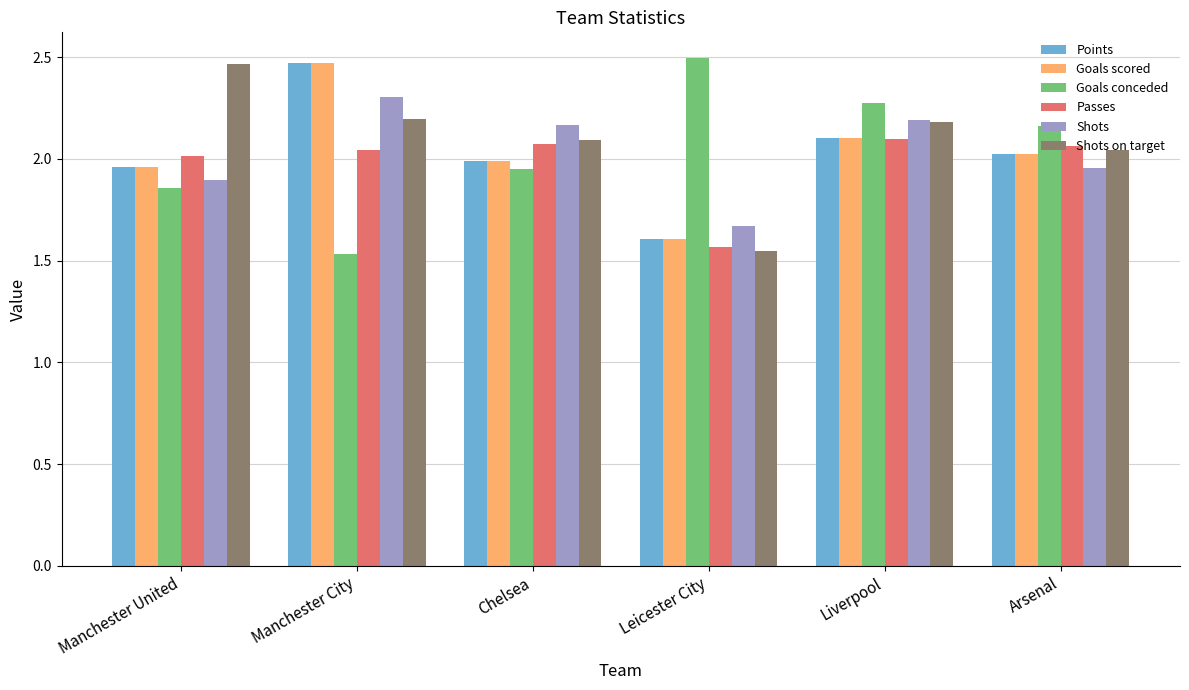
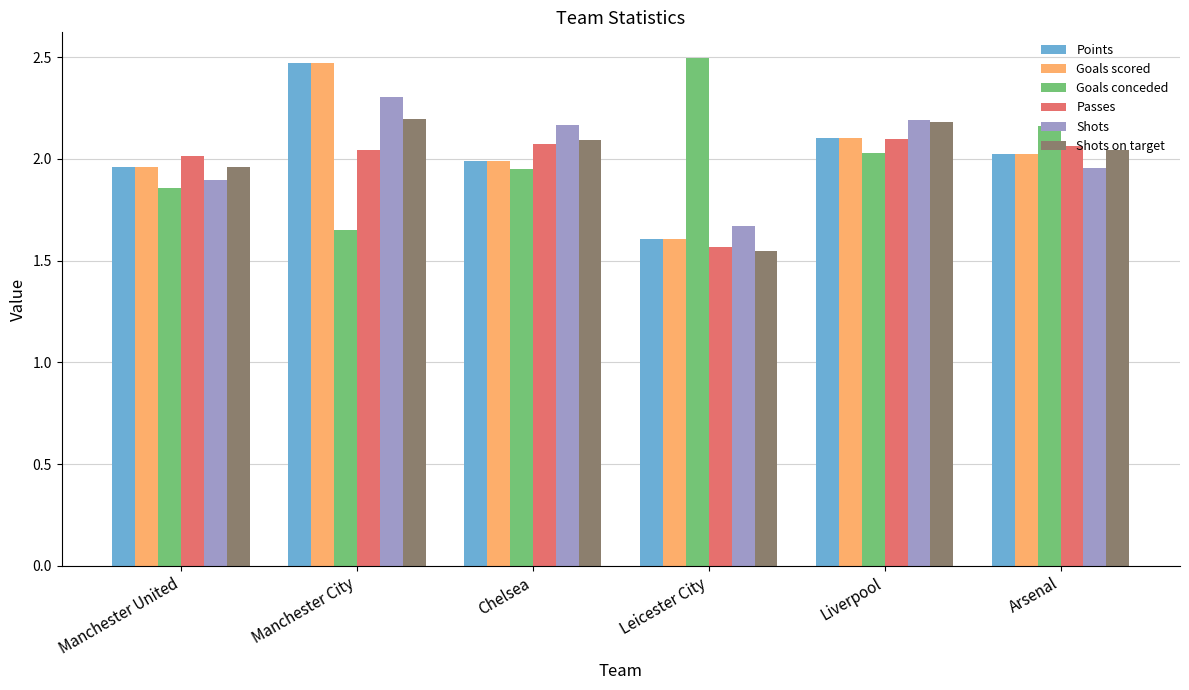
Shots on target, Manchester United: 2.47 -> 1.96
Goals conceded, Manchester City: 1.53 -> 1.65
Goals conceded, Liverpool: 2.27 -> 2.03
